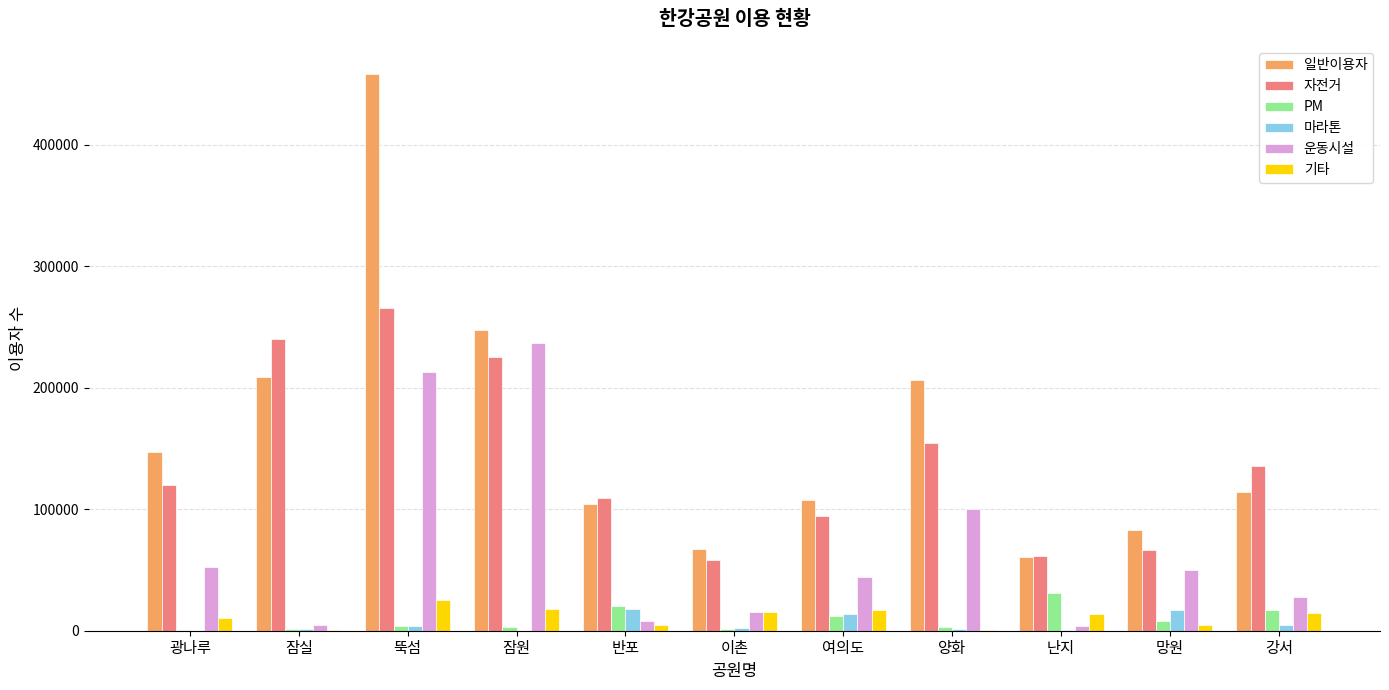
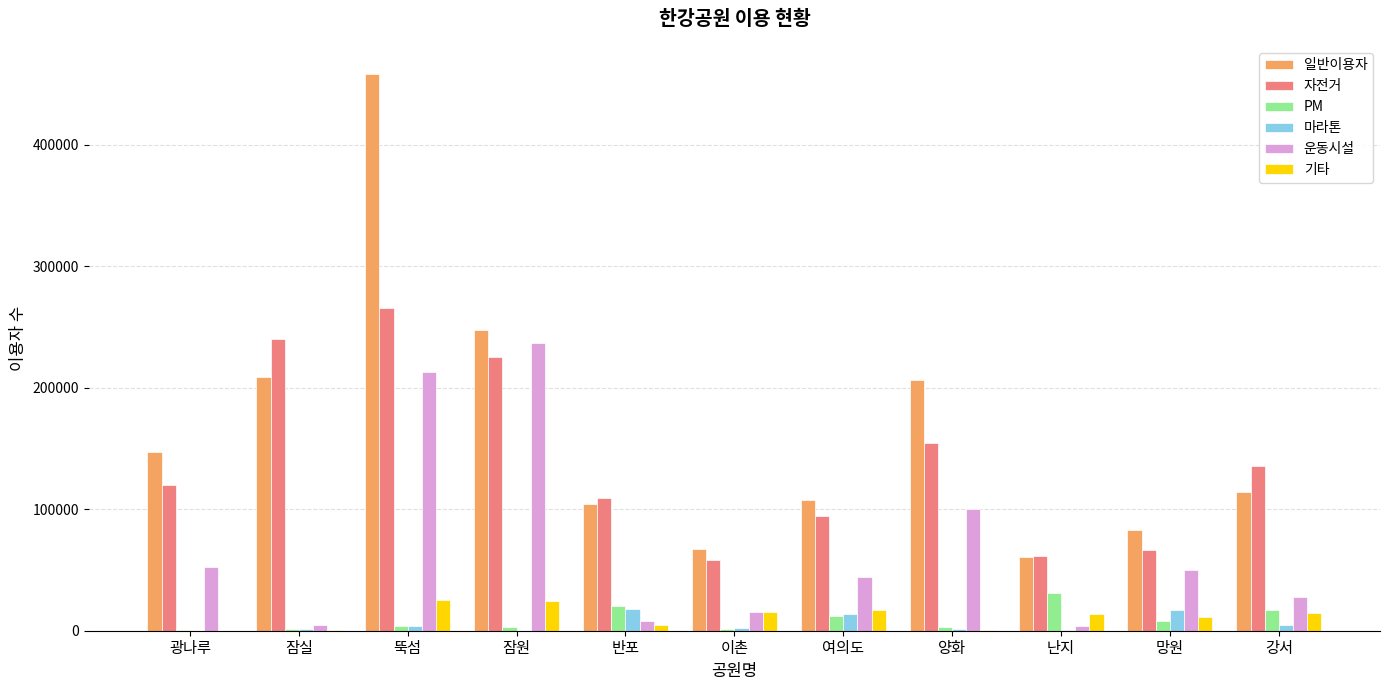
기타, 광나루: 11000 -> 0
기타, 잠원: 18000 -> 25000
기타, 망원: 5000 -> 11000
